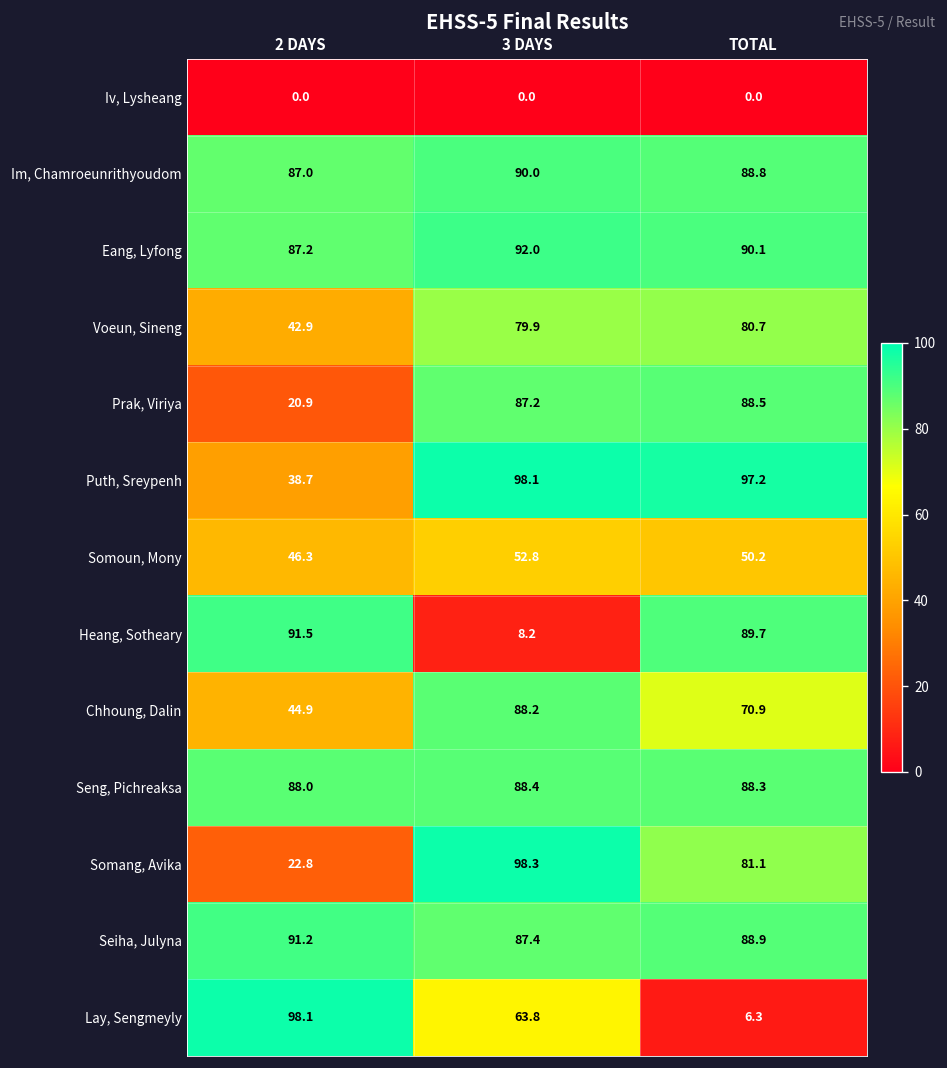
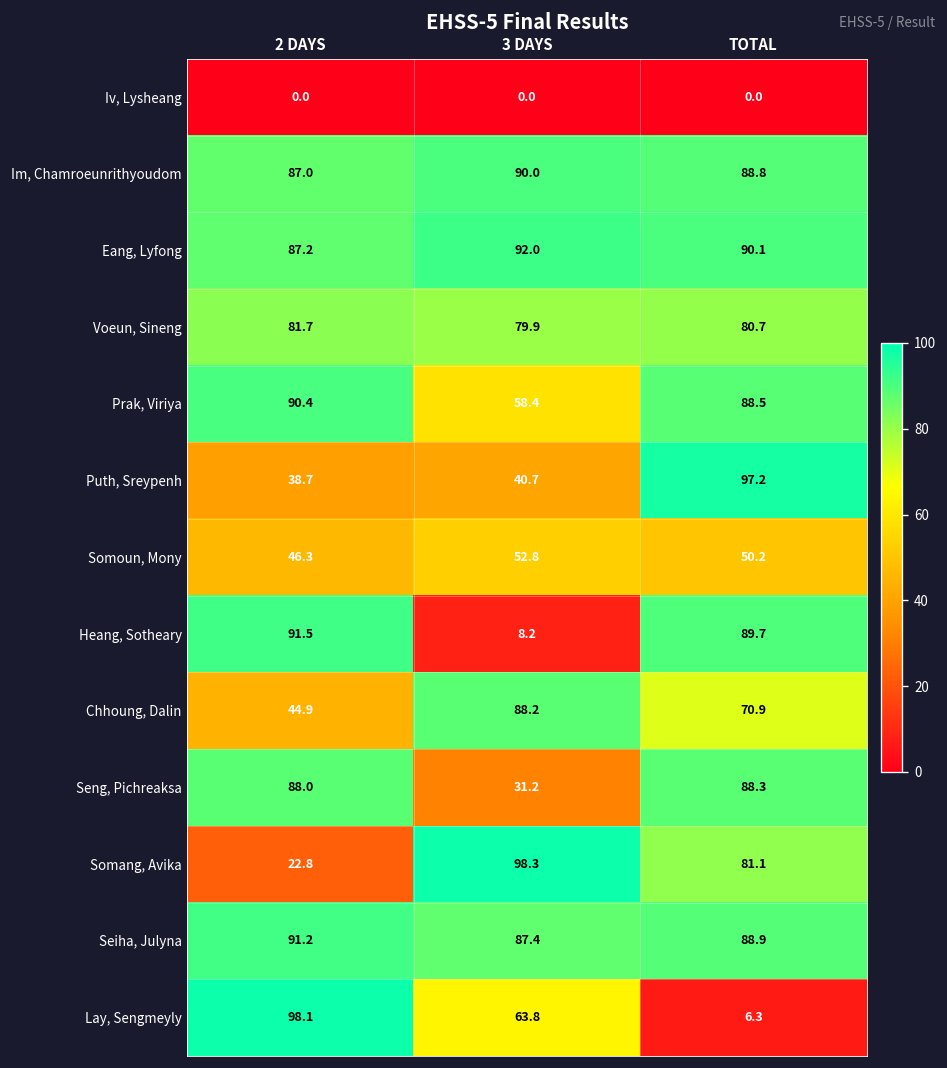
Voeun, Sineng, 2 DAYS: 42.9 -> 81.7
Prak, Viriya, 2 DAYS: 20.9 -> 90.4
Prak, Viriya, 3 DAYS: 87.2 -> 58.4
Puth, Sreypenh, 3 DAYS: 98.1 -> 40.7
Seng, Pichreaksa, 3 DAYS: 88.4 -> 31.2
